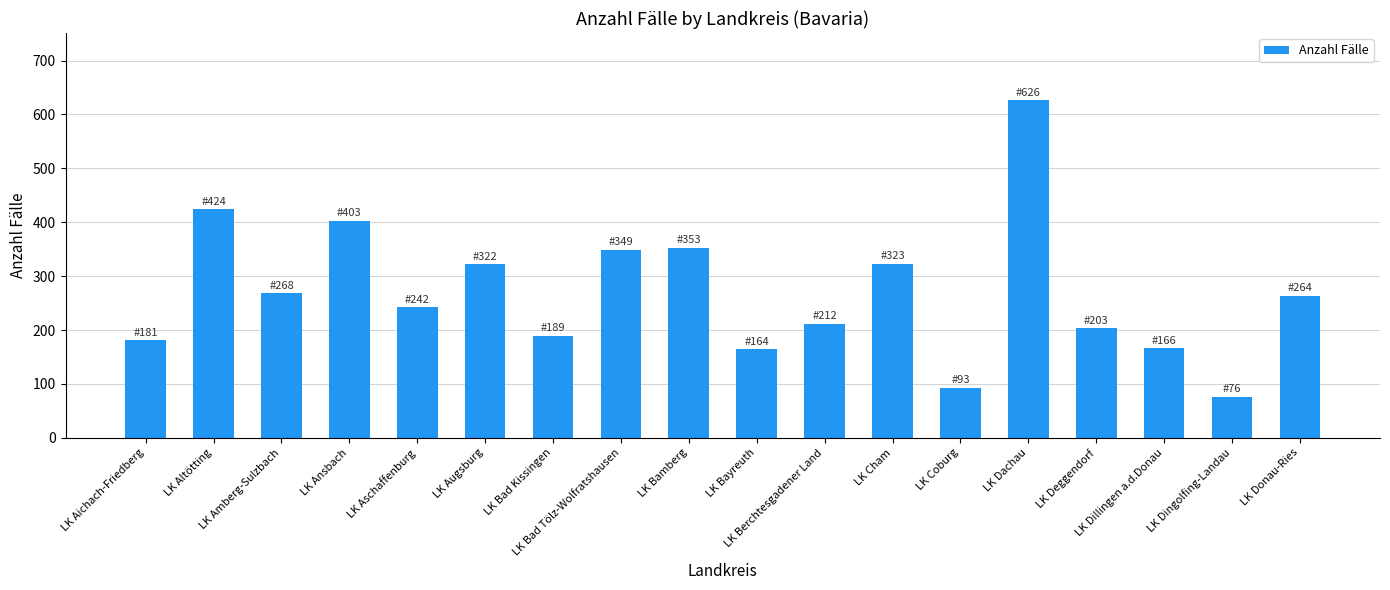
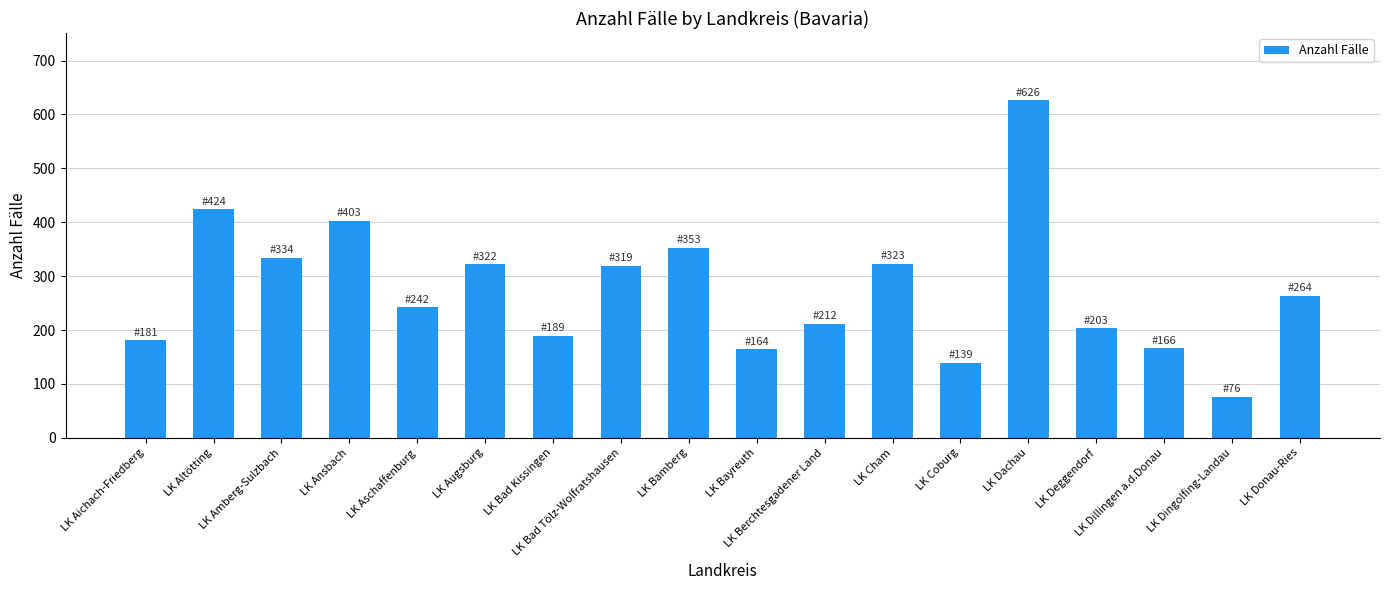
LK Amberg-Sulzbach: 268 -> 334
LK Bad Tölz-Wolfratshausen: 349 -> 319
LK Coburg: 93 -> 139
